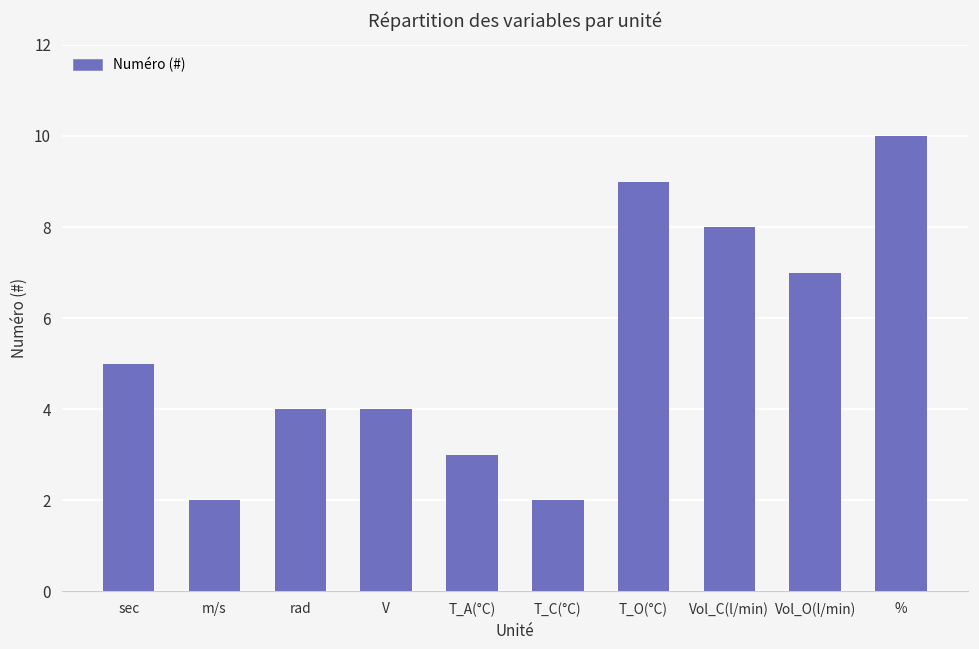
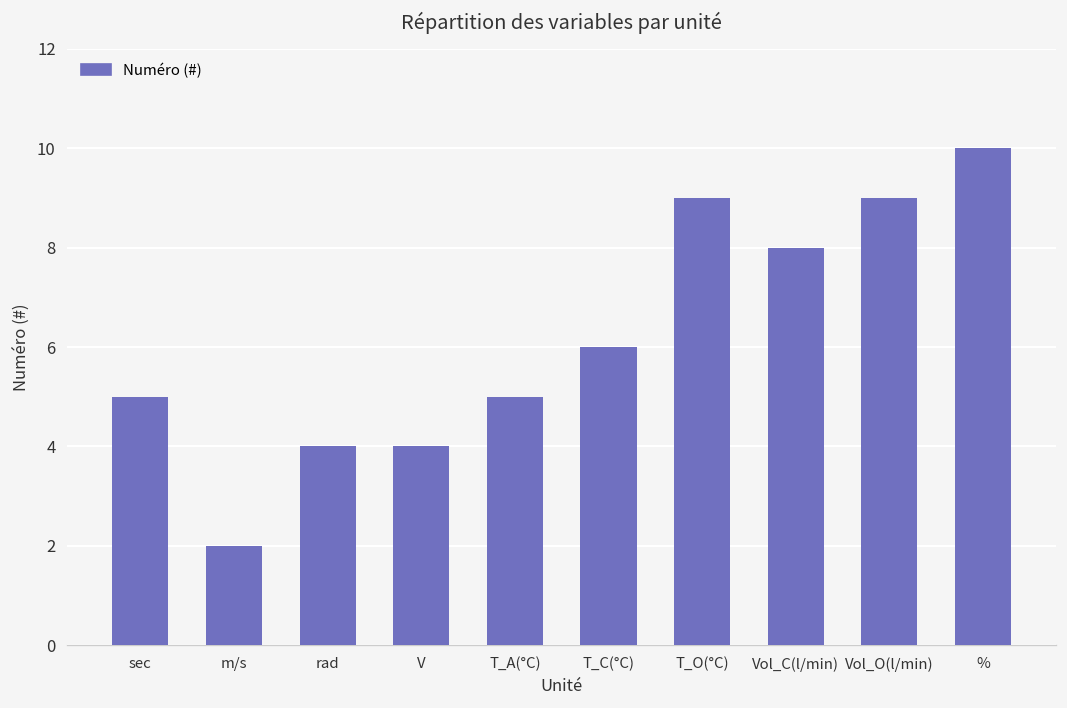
T_A(°C): 3 -> 5
T_C(°C): 2 -> 6
Vol_O(l/min): 7 -> 9
